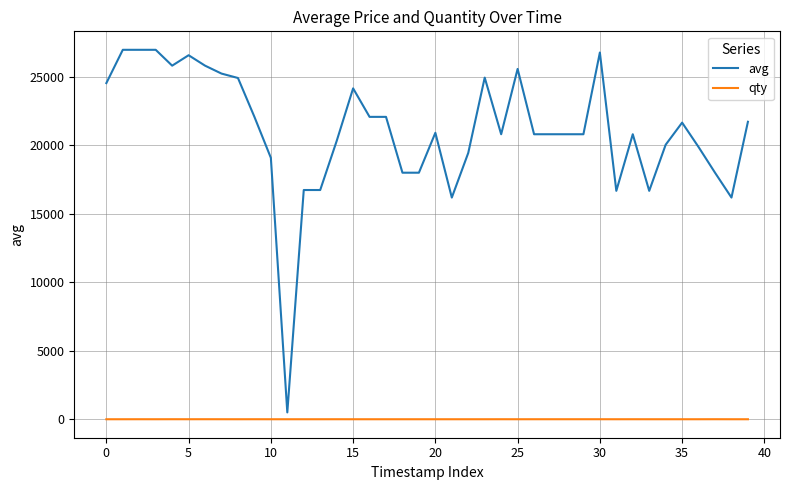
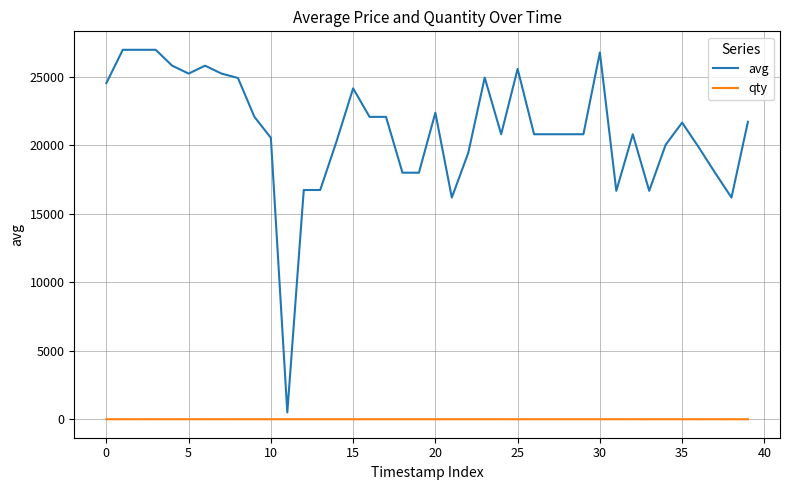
avg, 5: 26600 -> 25200
avg, 10: 19100 -> 20500
avg, 20: 20900 -> 22400
